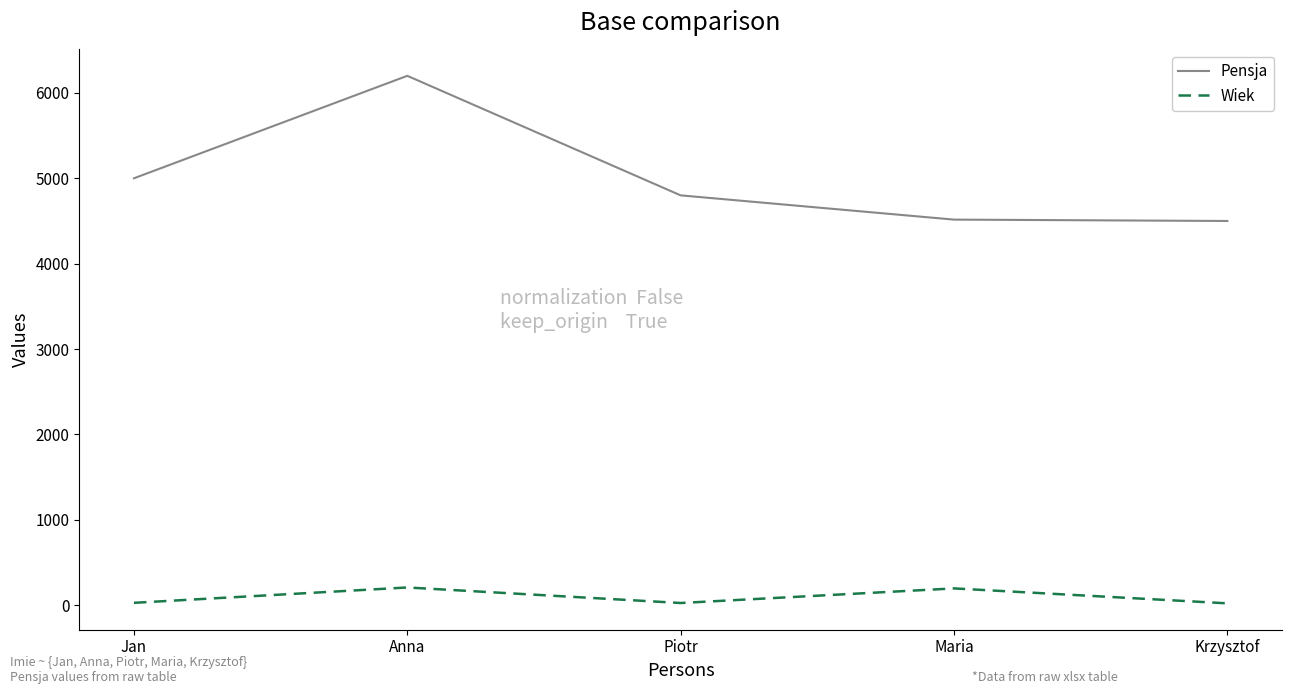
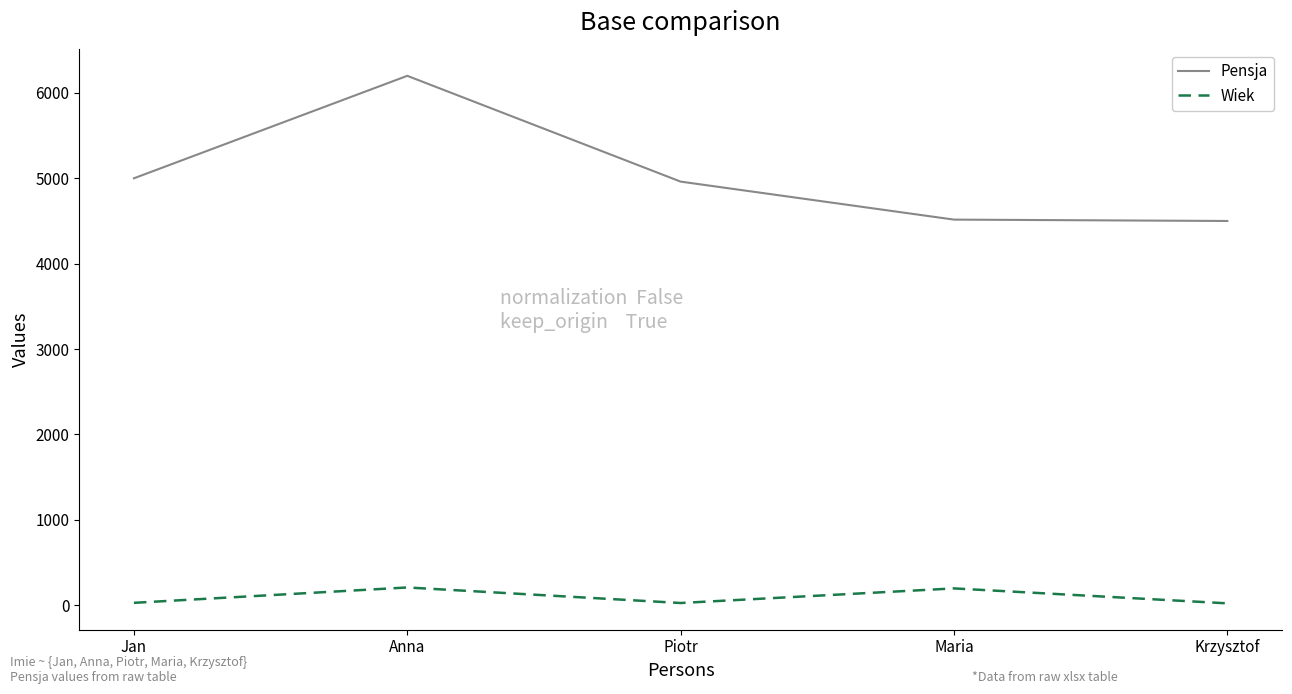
Pensja, Piotr: 4800 -> 5000
